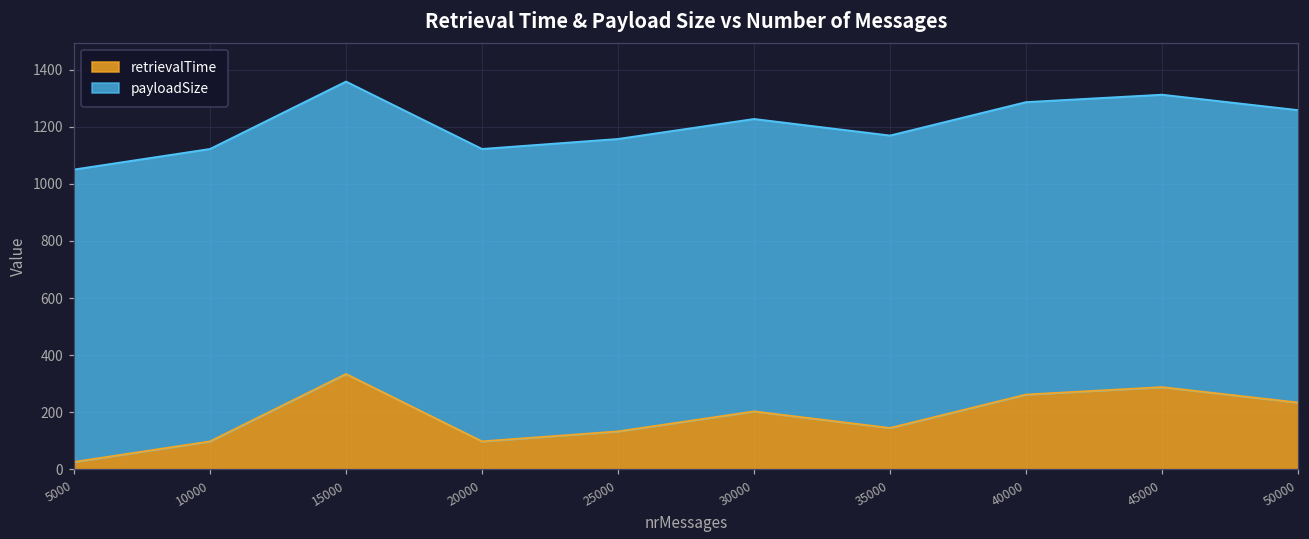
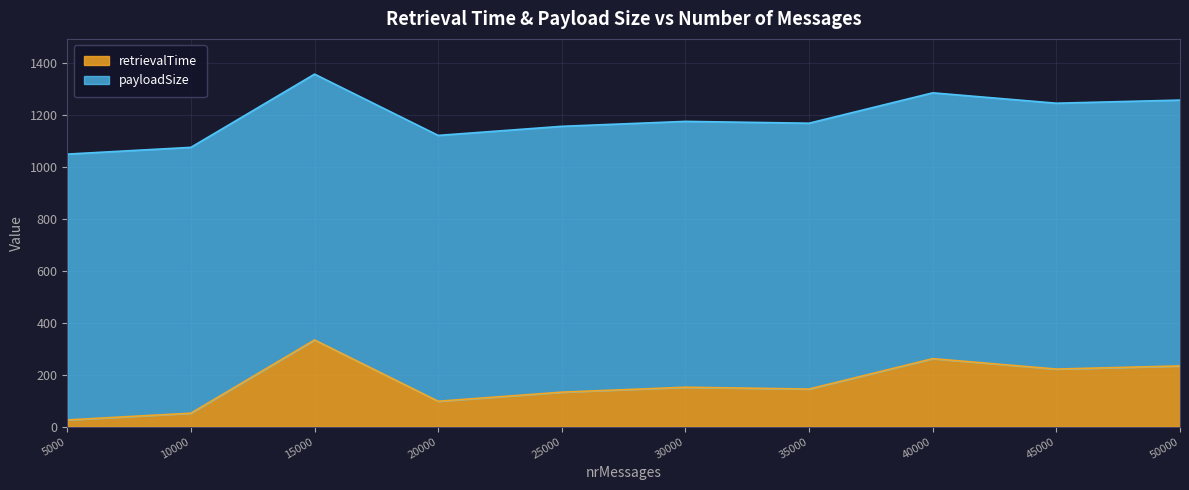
retrievalTime, 10000: 100 -> 50
retrievalTime, 30000: 200 -> 150
retrievalTime, 45000: 290 -> 220
